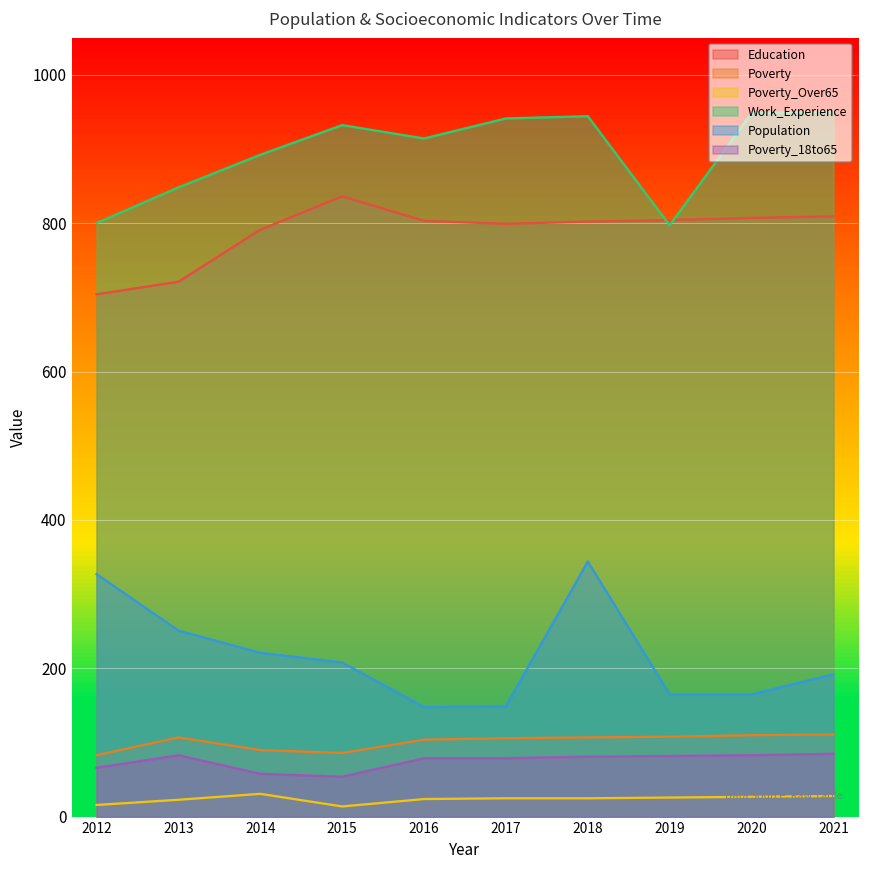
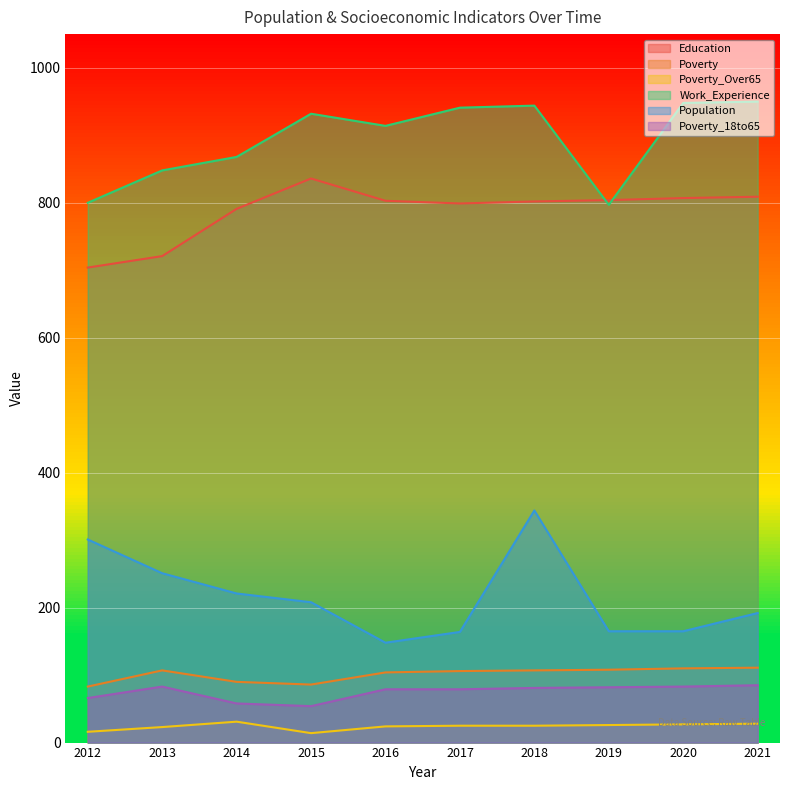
Population, 2012: 330 -> 300
Work_Experience, 2014: 890 -> 870
Population, 2017: 150 -> 160
